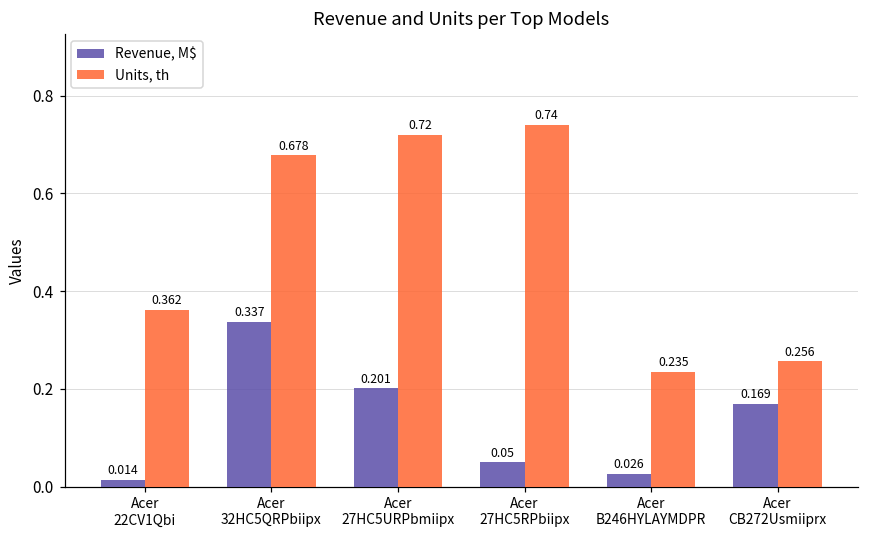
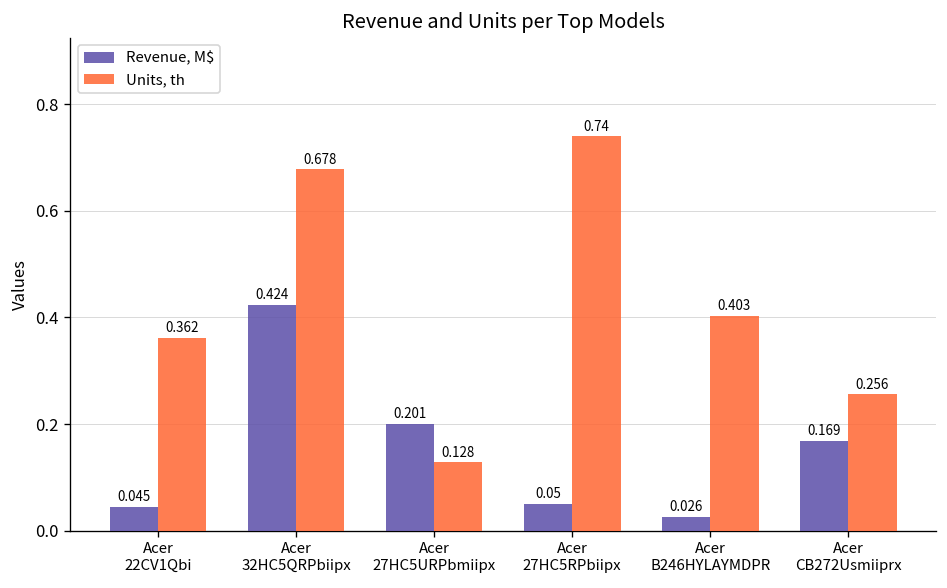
Revenue, M$, Acer 22CV1Qbi: 0.014 -> 0.045
Revenue, M$, Acer 32HC5QRPbiipx: 0.337 -> 0.424
Units, th, Acer 27HC5URPbmiipx: 0.72 -> 0.128
Units, th, Acer B246HYLAYMDPR: 0.235 -> 0.403
